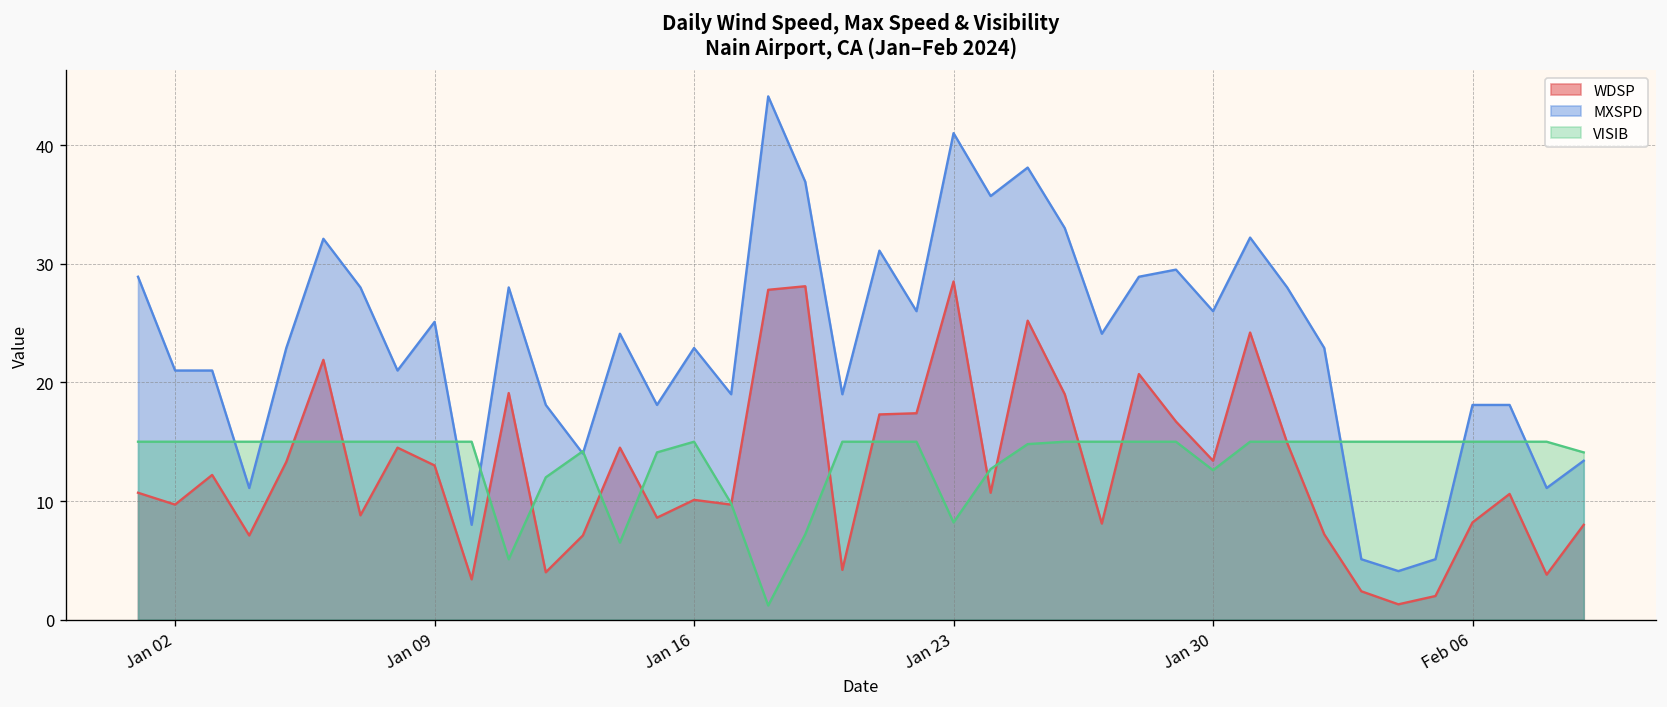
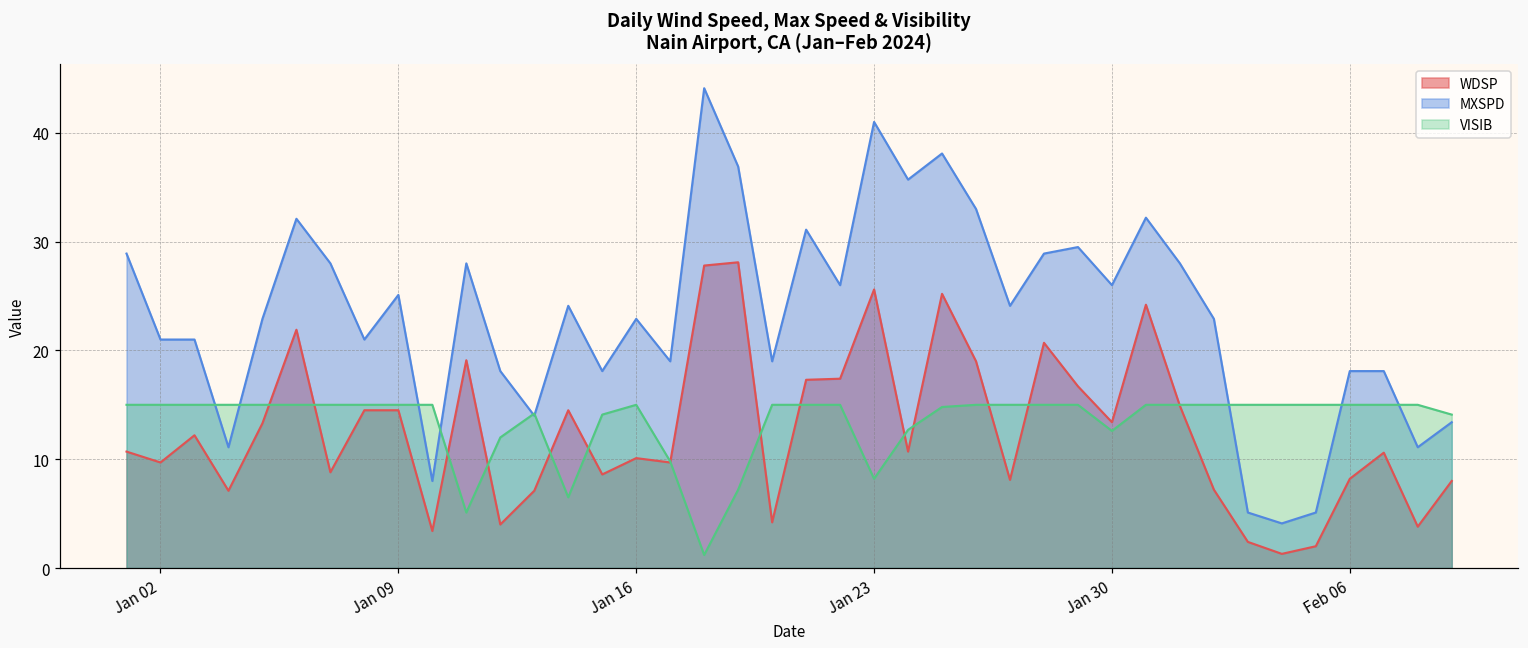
WDSP, Jan 09: 13 -> 15
WDSP, Jan 23: 29 -> 26
